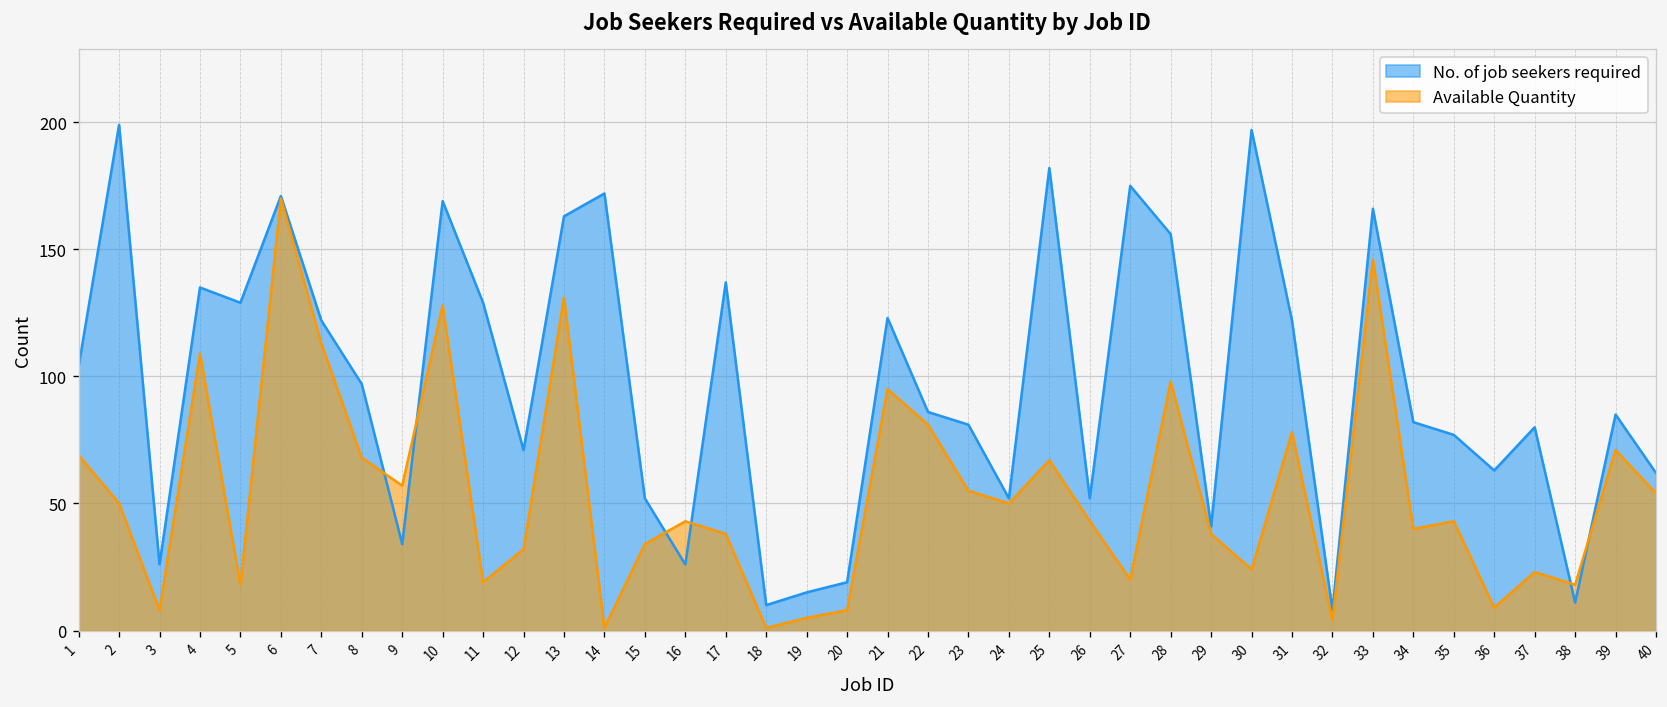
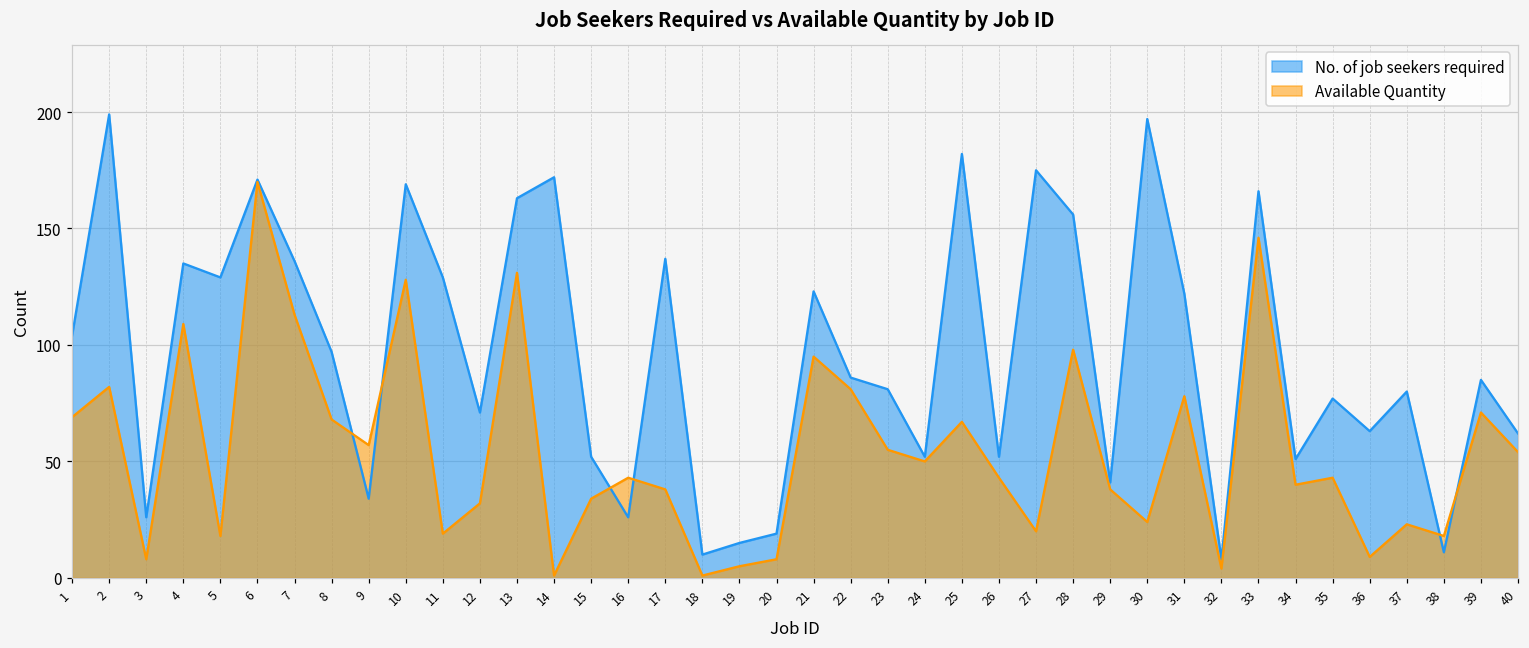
Available Quantity, 2: 50 -> 82
No. of job seekers required, 7: 122 -> 136
No. of job seekers required, 34: 82 -> 51
